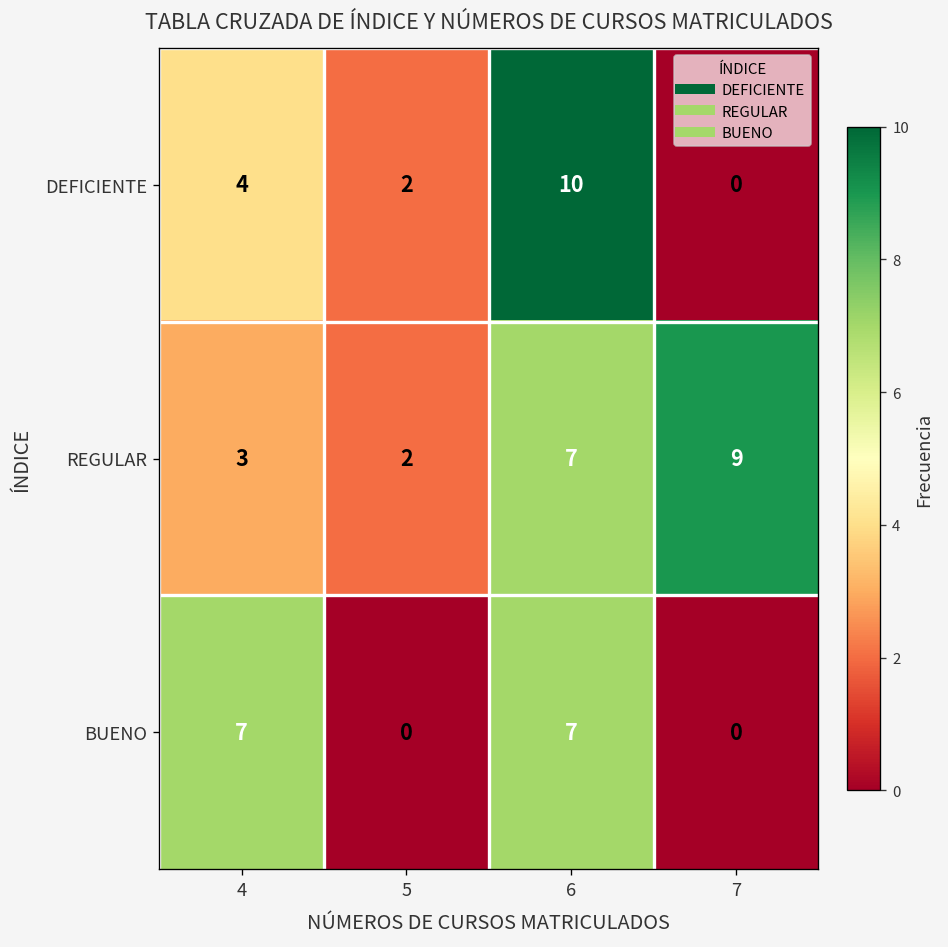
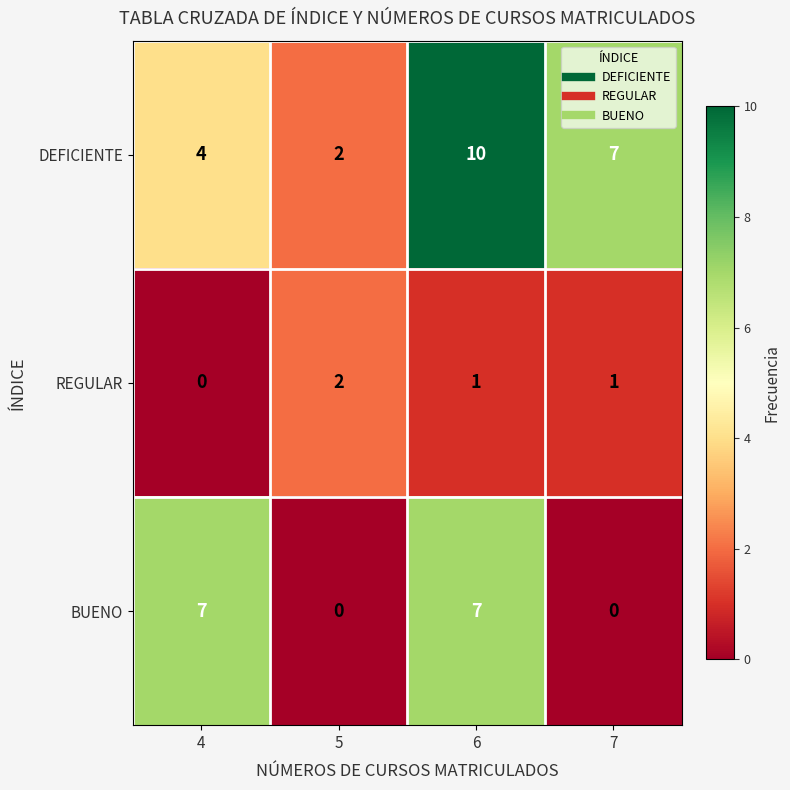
DEFICIENTE, 7: 0 -> 7
REGULAR, 4: 3 -> 0
REGULAR, 6: 7 -> 1
REGULAR, 7: 9 -> 1
